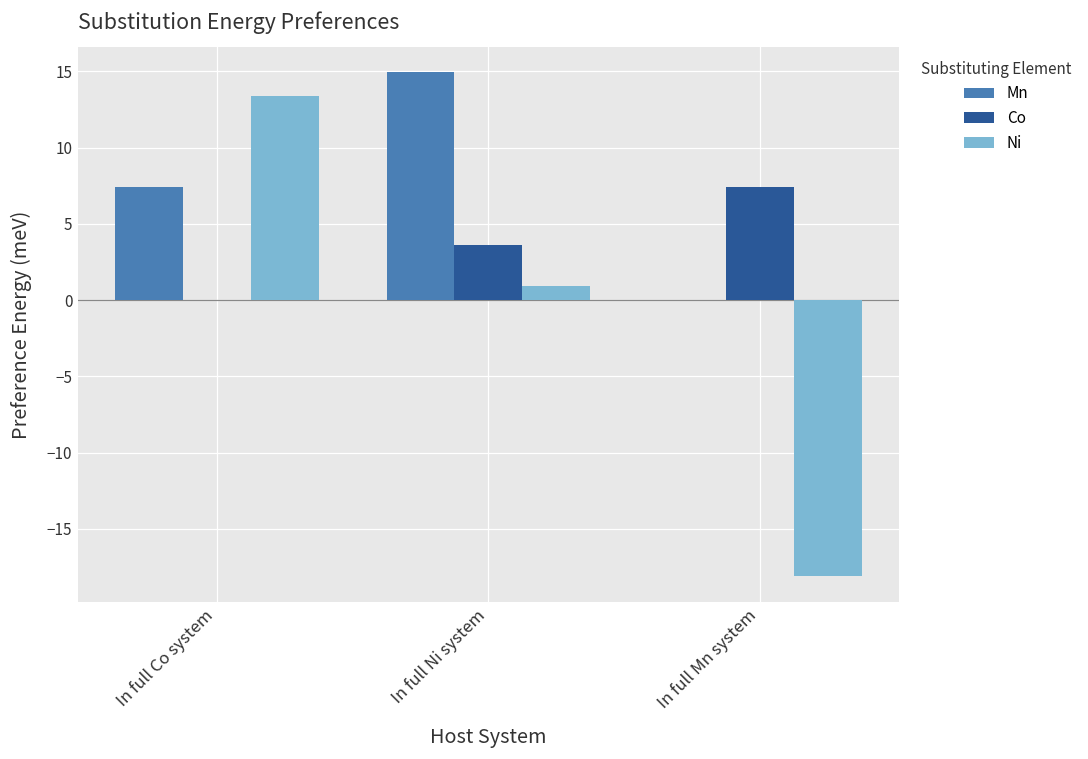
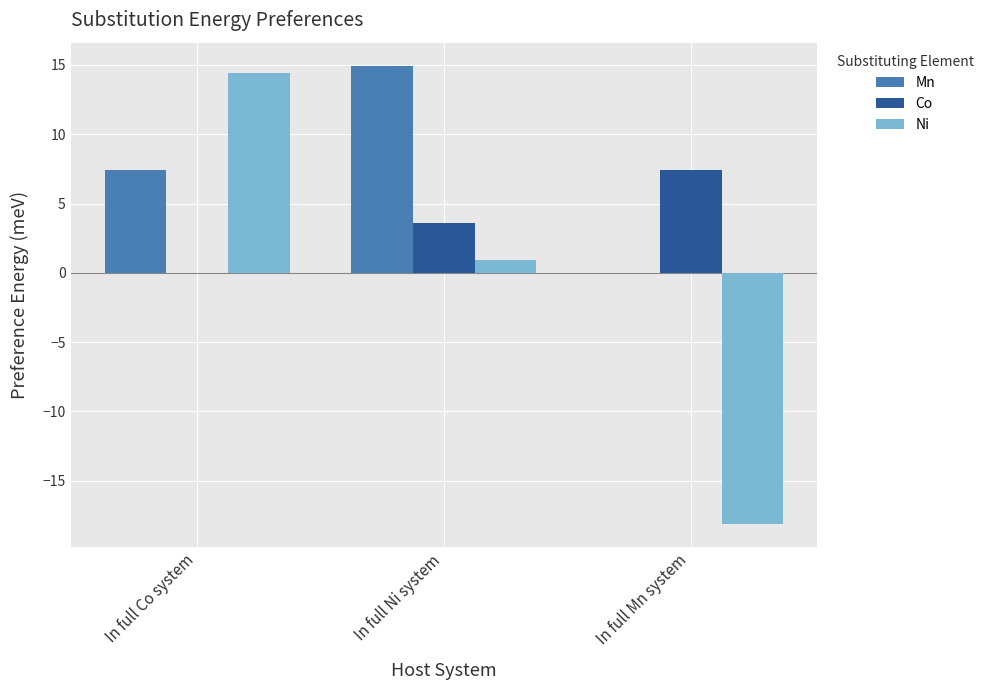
Ni, In full Co system: 13.4 -> 14.4
